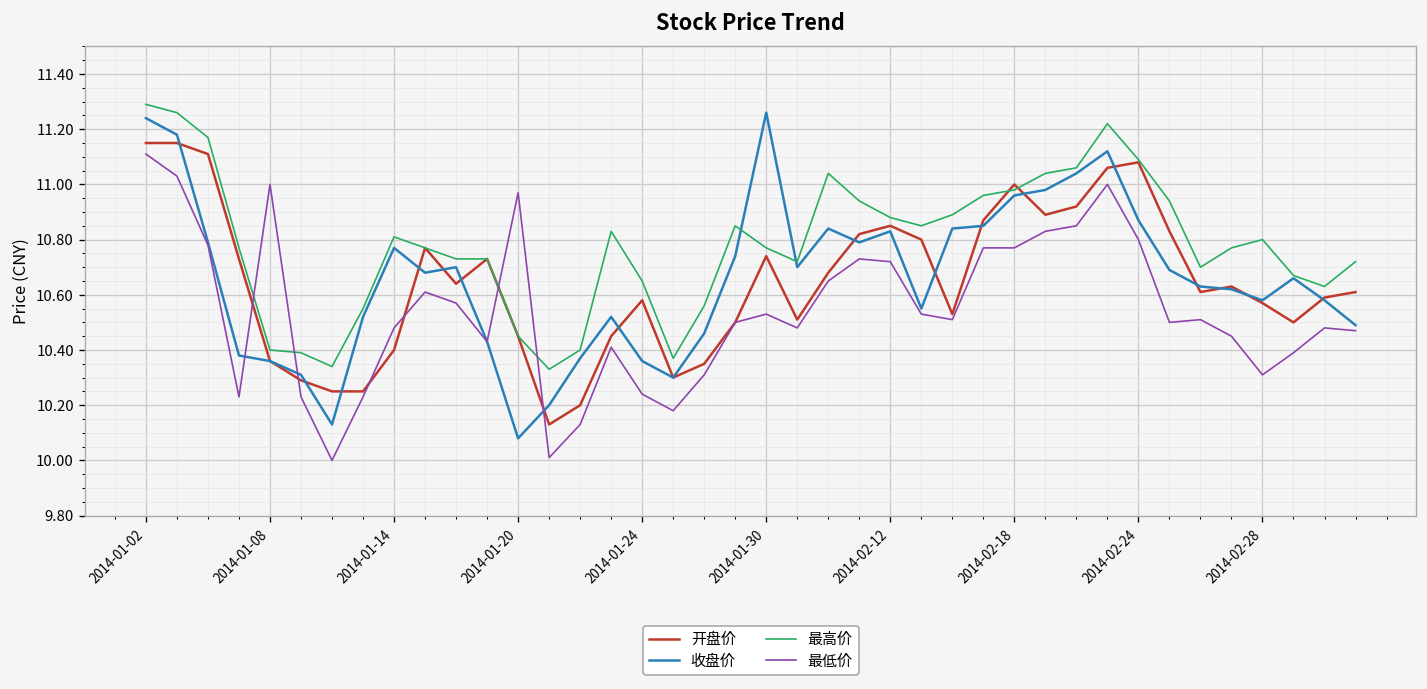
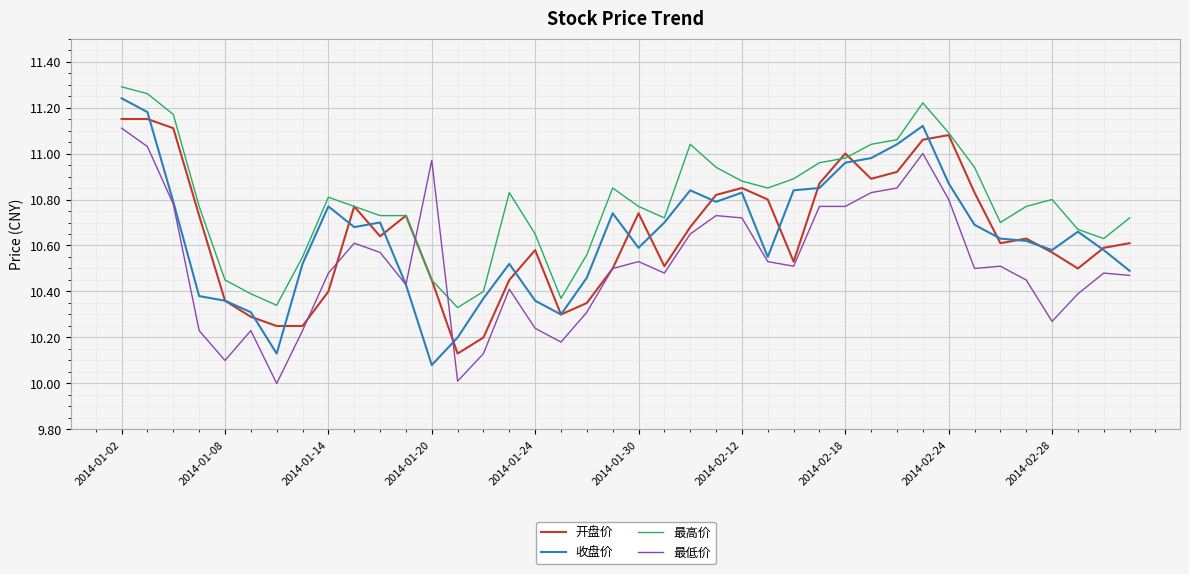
最高价, 2014-01-08: 10.40 -> 10.45
最低价, 2014-01-08: 11.0 -> 10.1
收盘价, 2014-01-30: 11.26 -> 10.59
最低价, 2014-02-28: 10.31 -> 10.27
